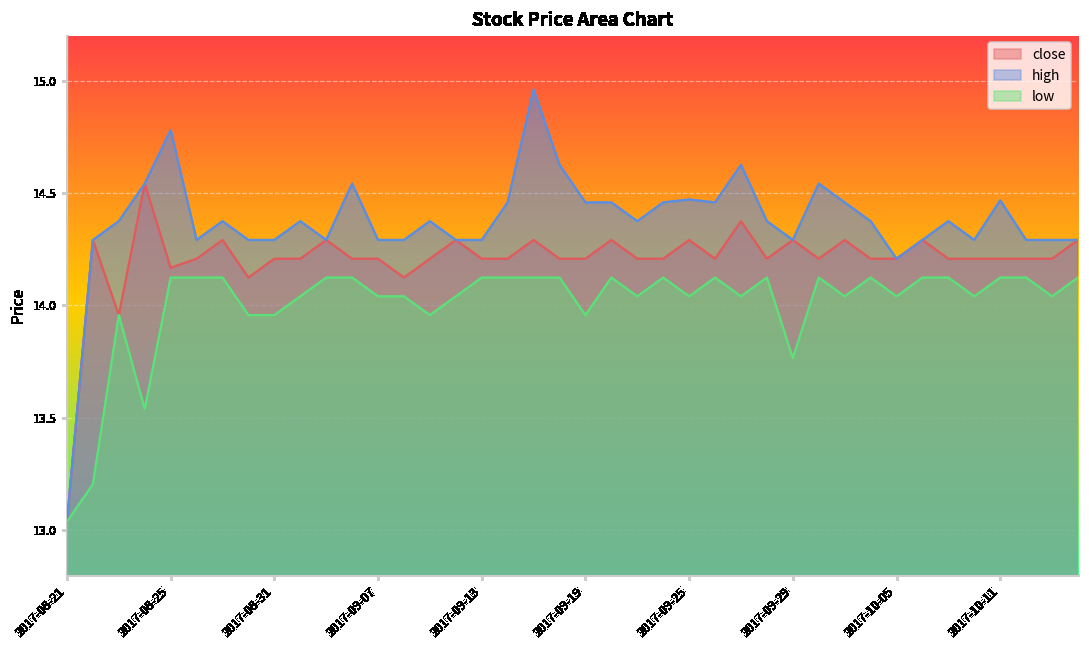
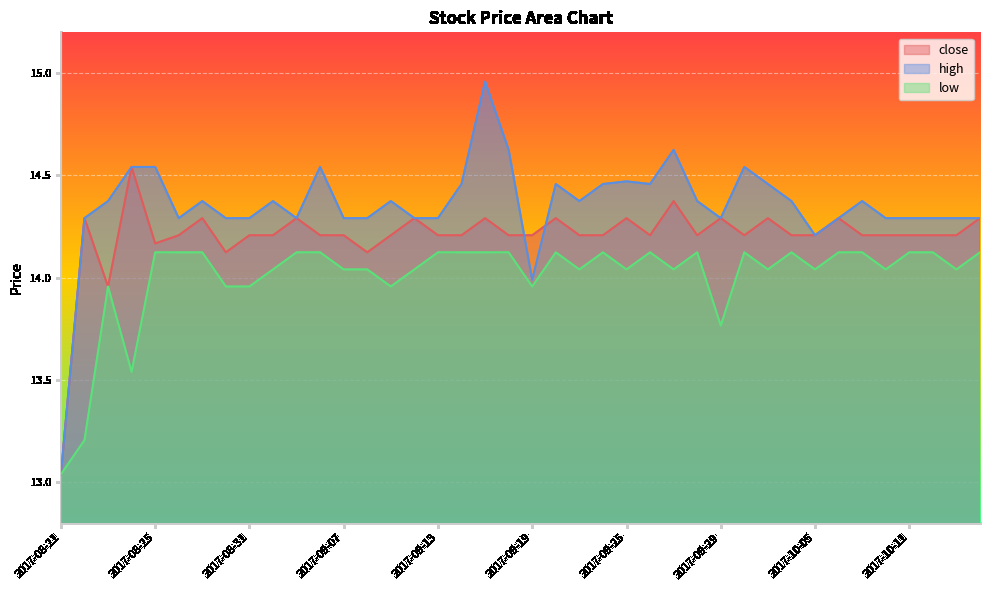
high, 2017-08-25: 14.78 -> 14.54
high, 2017-09-19: 14.46 -> 13.99
high, 2017-10-11: 14.47 -> 14.29
